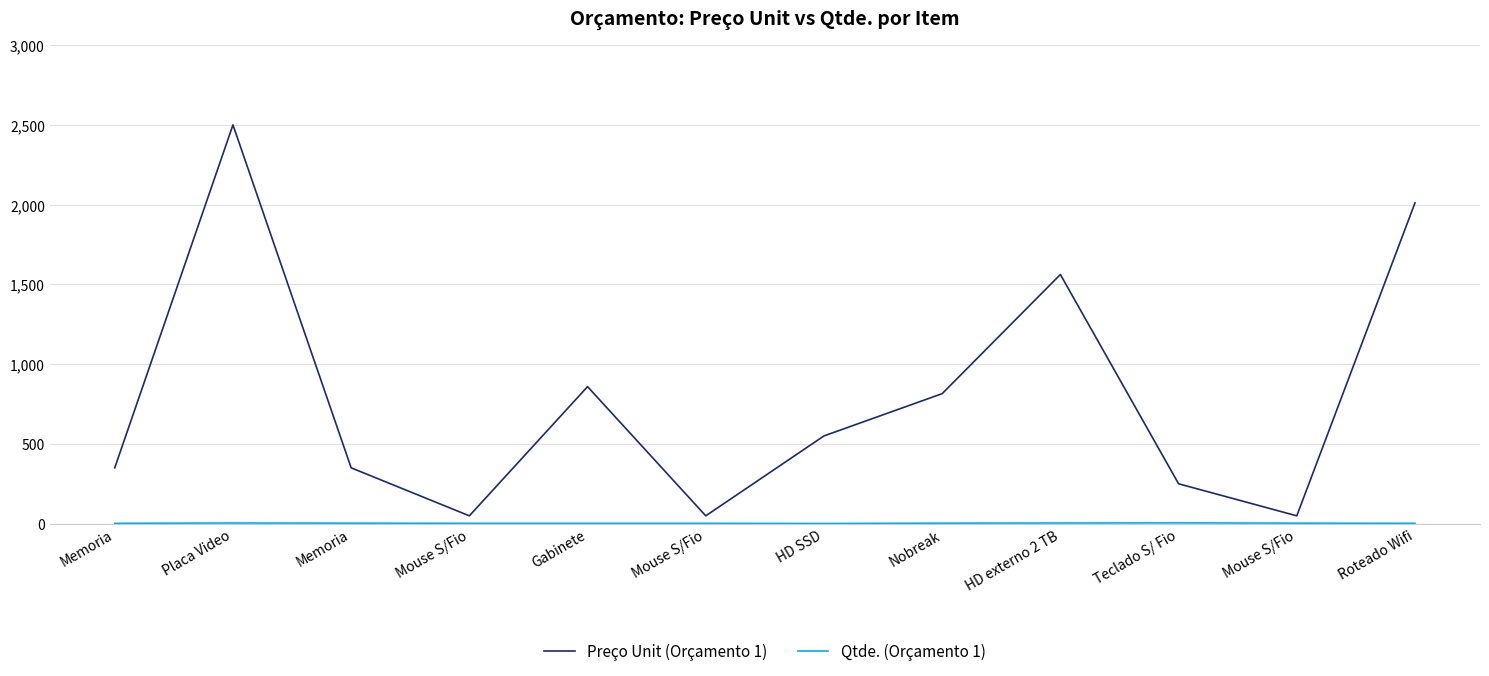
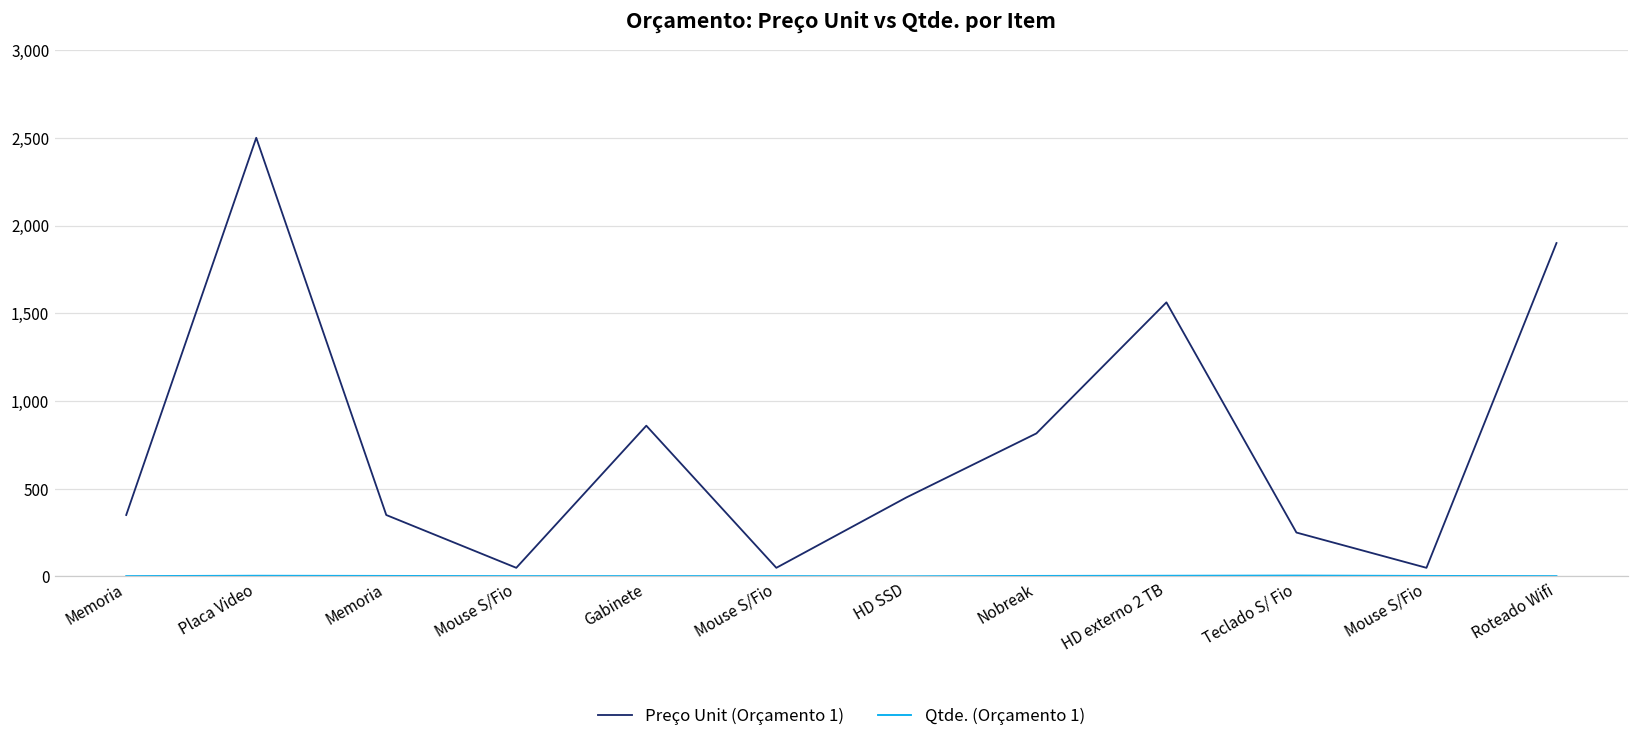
Preço Unit (Orçamento 1), HD SSD: 550 -> 450
Preço Unit (Orçamento 1), Roteado Wifi: 2,010 -> 1,900
